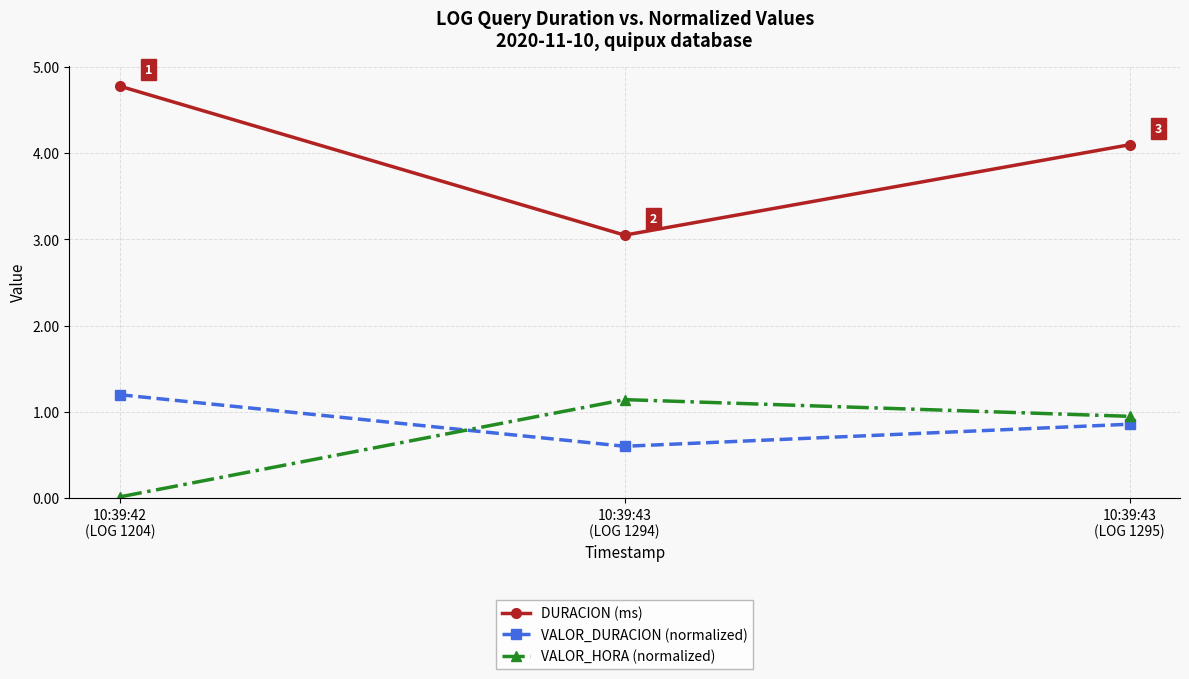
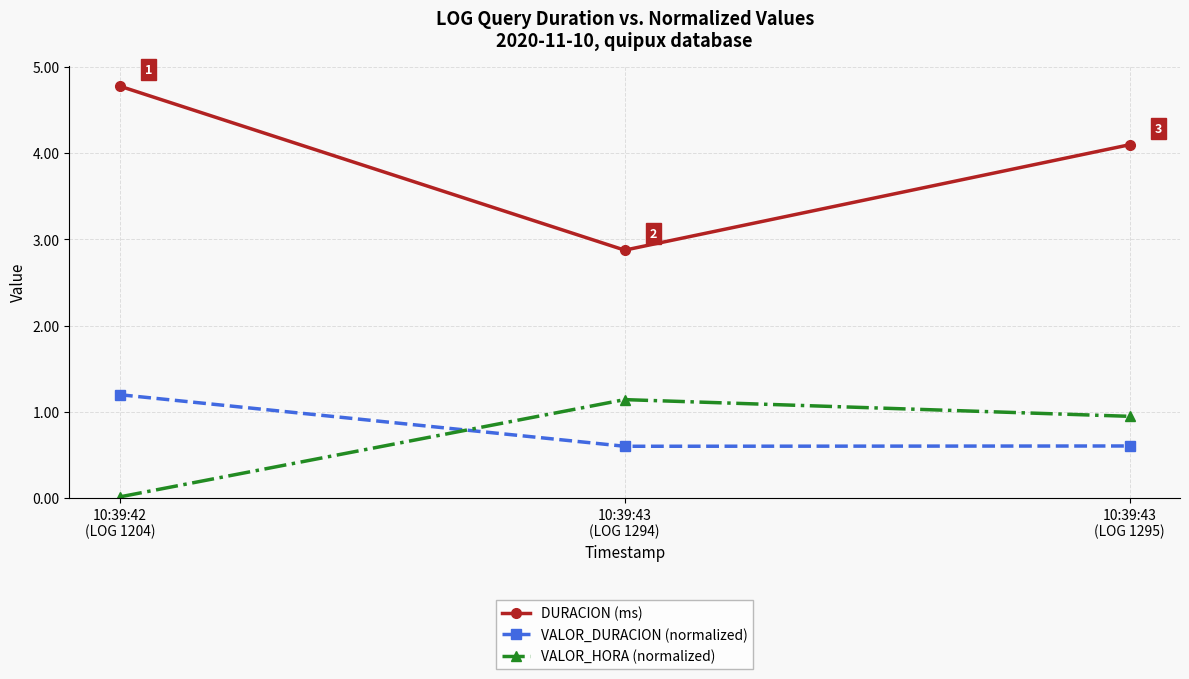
DURACION (ms), 10:39:43 (LOG 1294): 3.1 -> 2.9
VALOR_DURACION (normalized), 10:39:43 (LOG 1295): 0.9 -> 0.6
